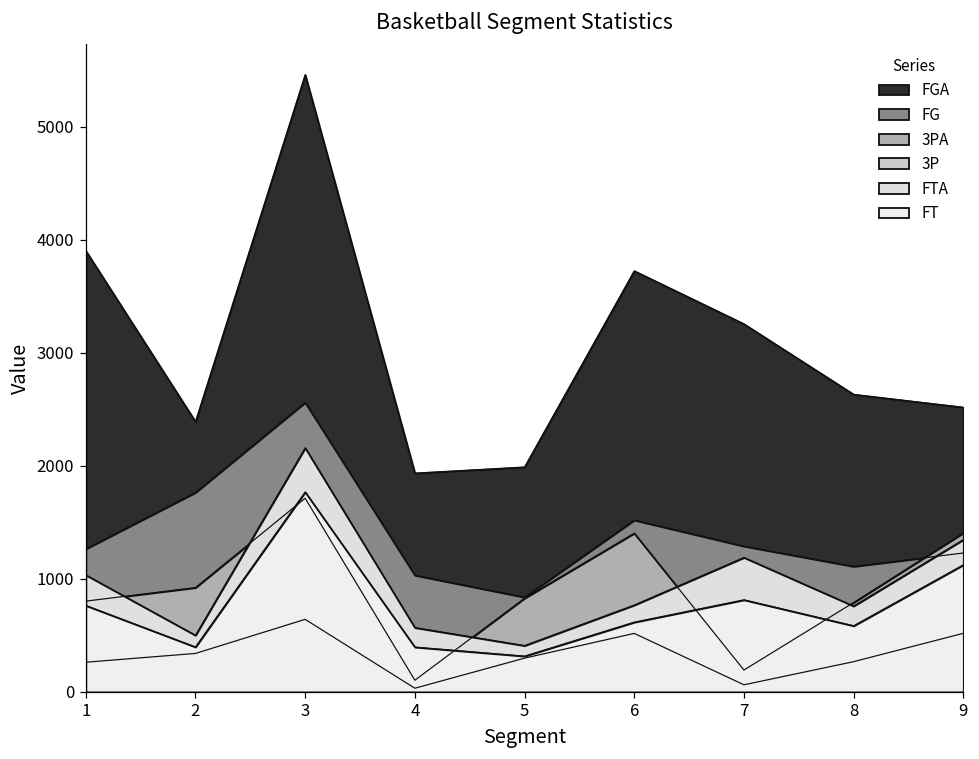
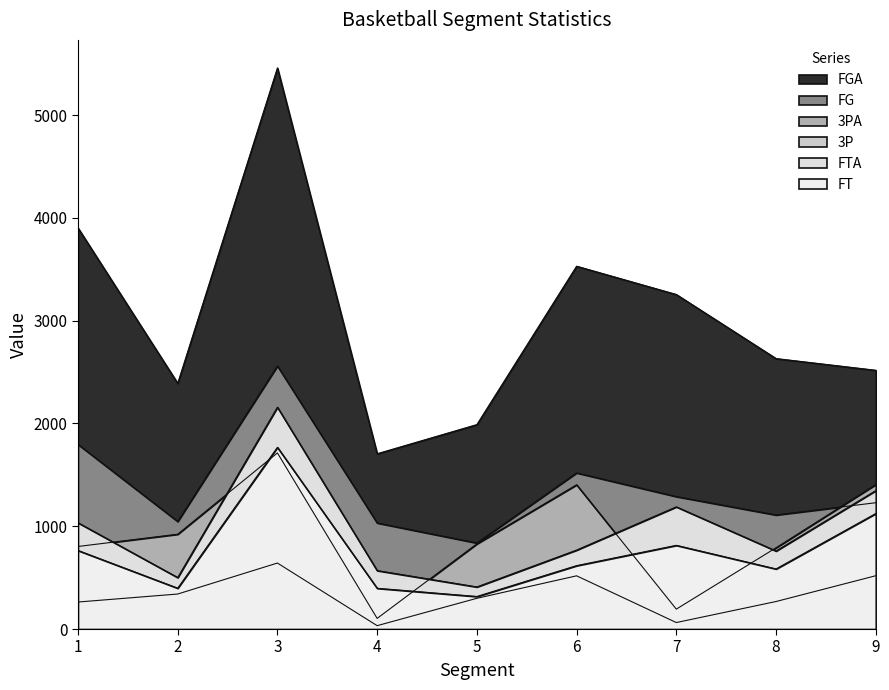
FG, 1: 1260 -> 1800
FG, 2: 1760 -> 1050
FGA, 4: 1930 -> 1710
FGA, 6: 3720 -> 3530
